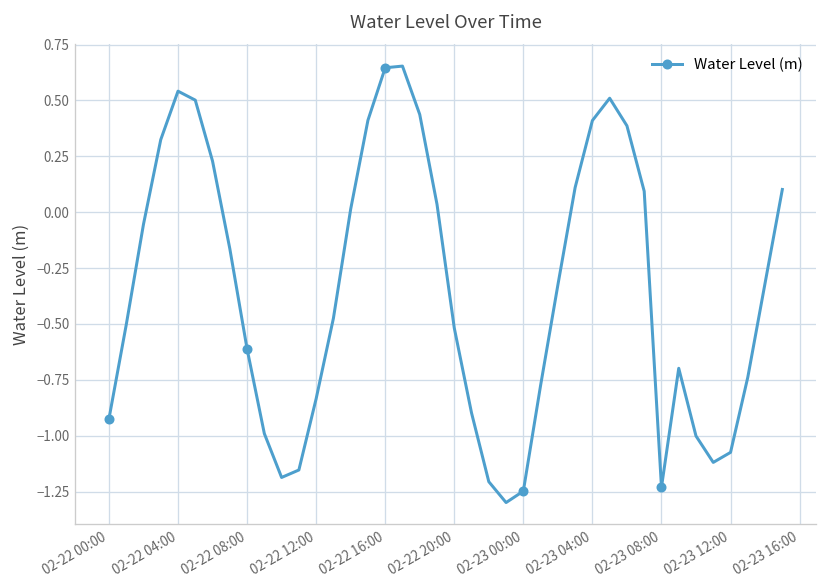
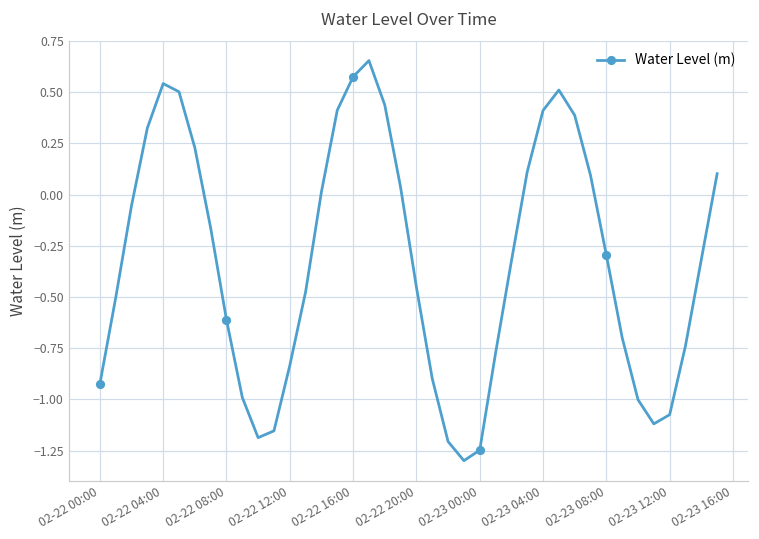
02-22 16:00: 0.65 -> 0.57
02-22 20:00: -0.52 -> -0.45
02-23 08:00: -1.23 -> -0.30
